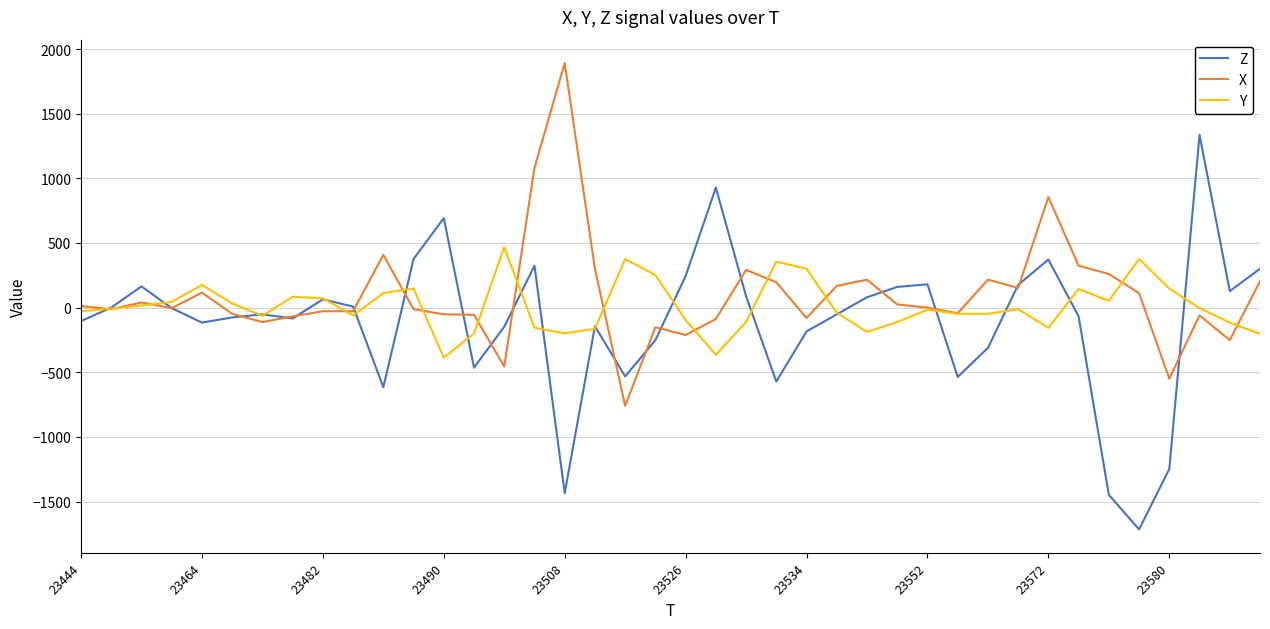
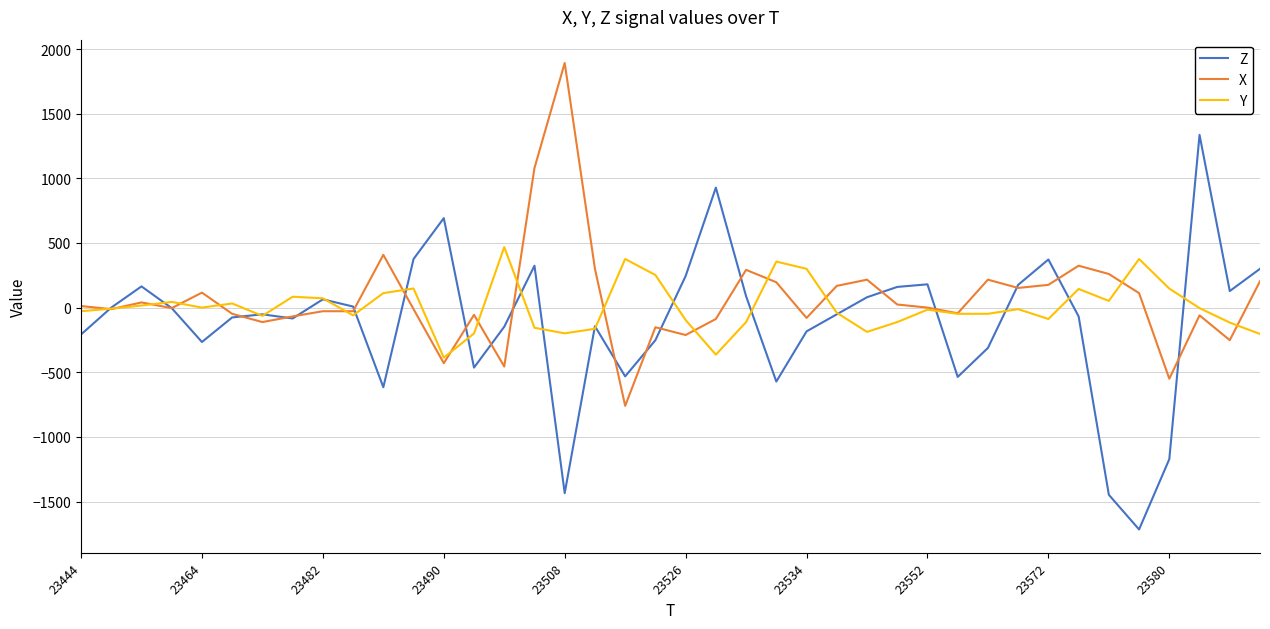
Z, 23444: -100 -> -210
Z, 23464: -120 -> -270
Y, 23464: 180 -> 0
X, 23490: -50 -> -430
X, 23572: 860 -> 180
Y, 23572: -160 -> -90
Z, 23580: -1250 -> -1170
